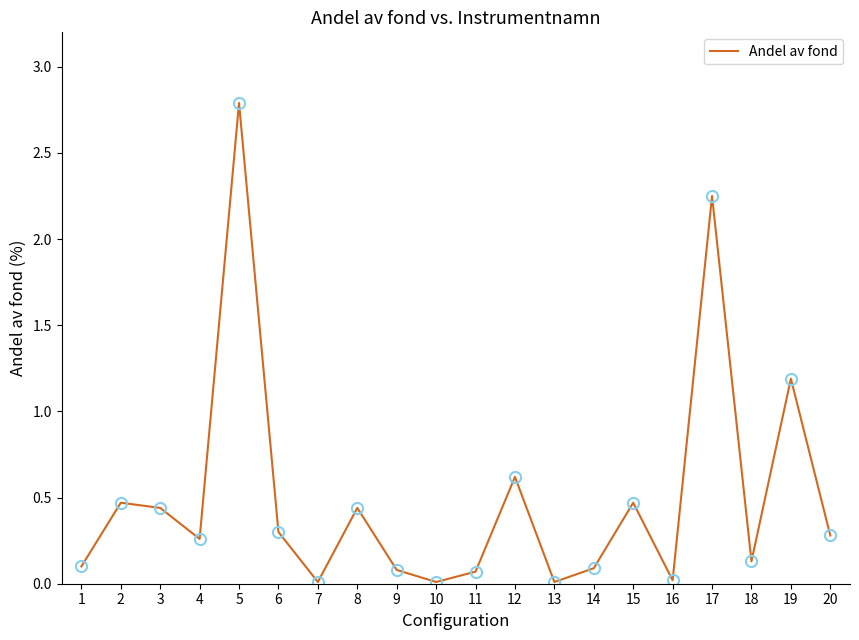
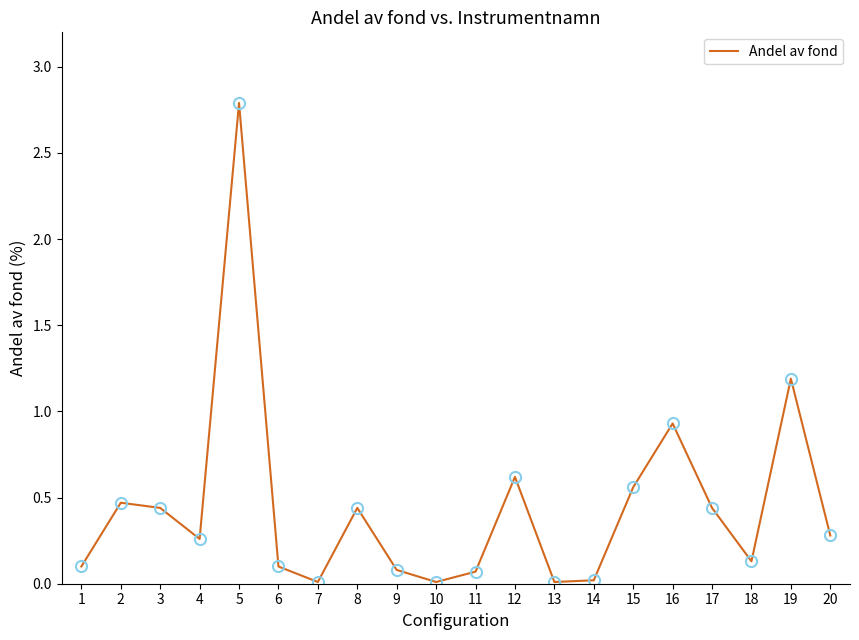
6: 0.3 -> 0.1
14: 0.09 -> 0.02
15: 0.47 -> 0.56
16: 0.02 -> 0.93
17: 2.25 -> 0.44
